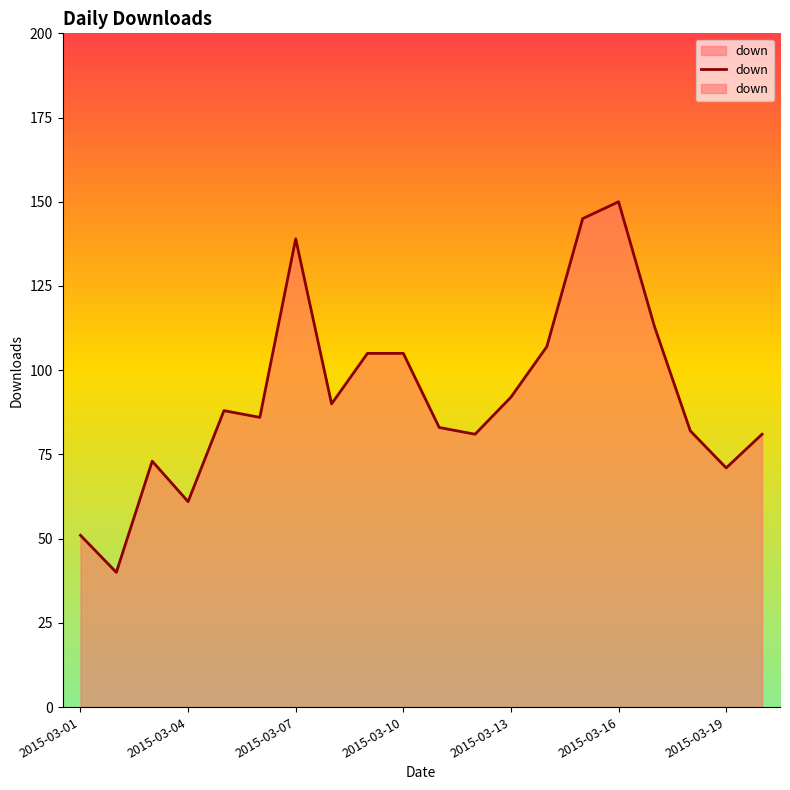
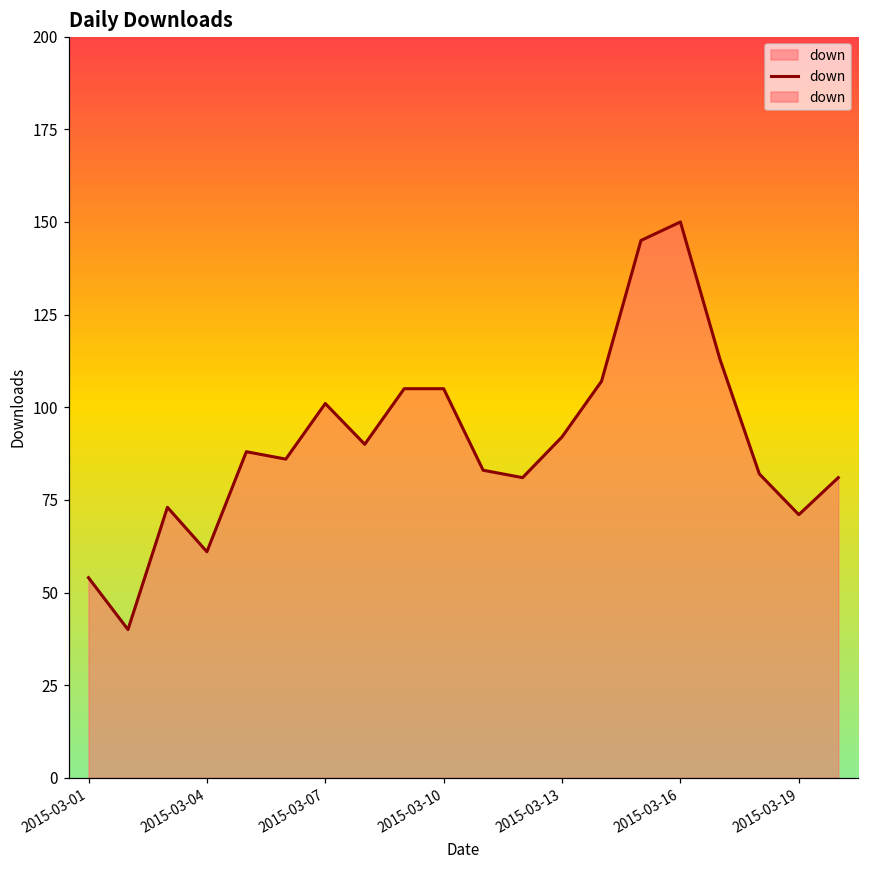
2015-03-01: 51 -> 54
2015-03-07: 139 -> 101
